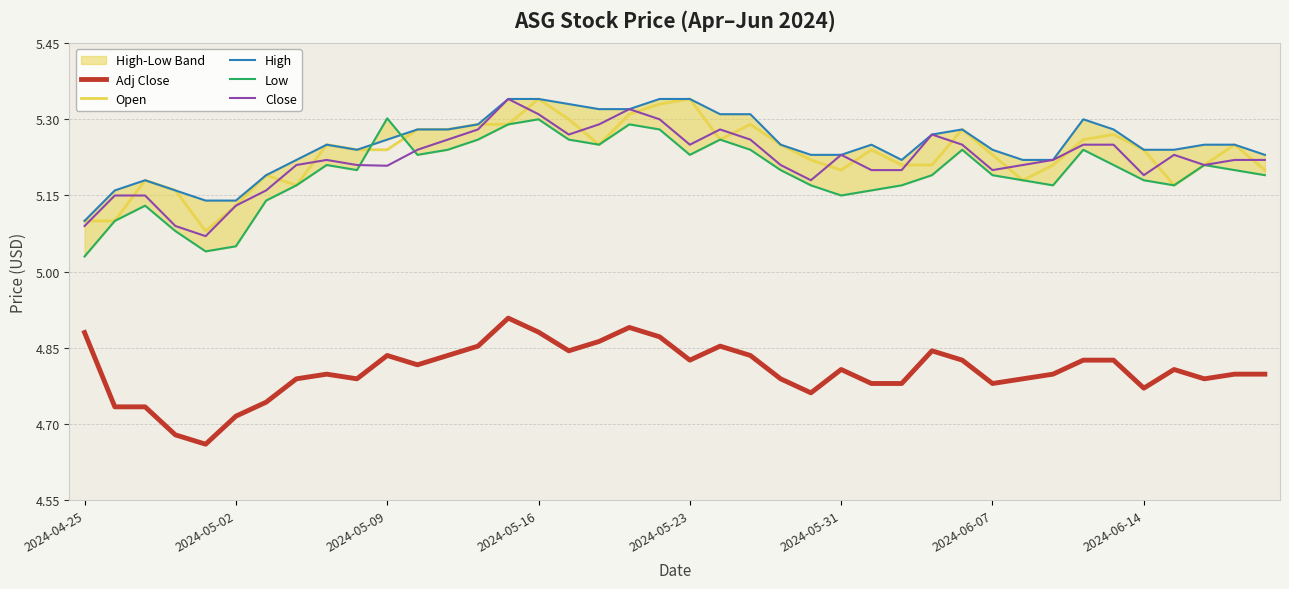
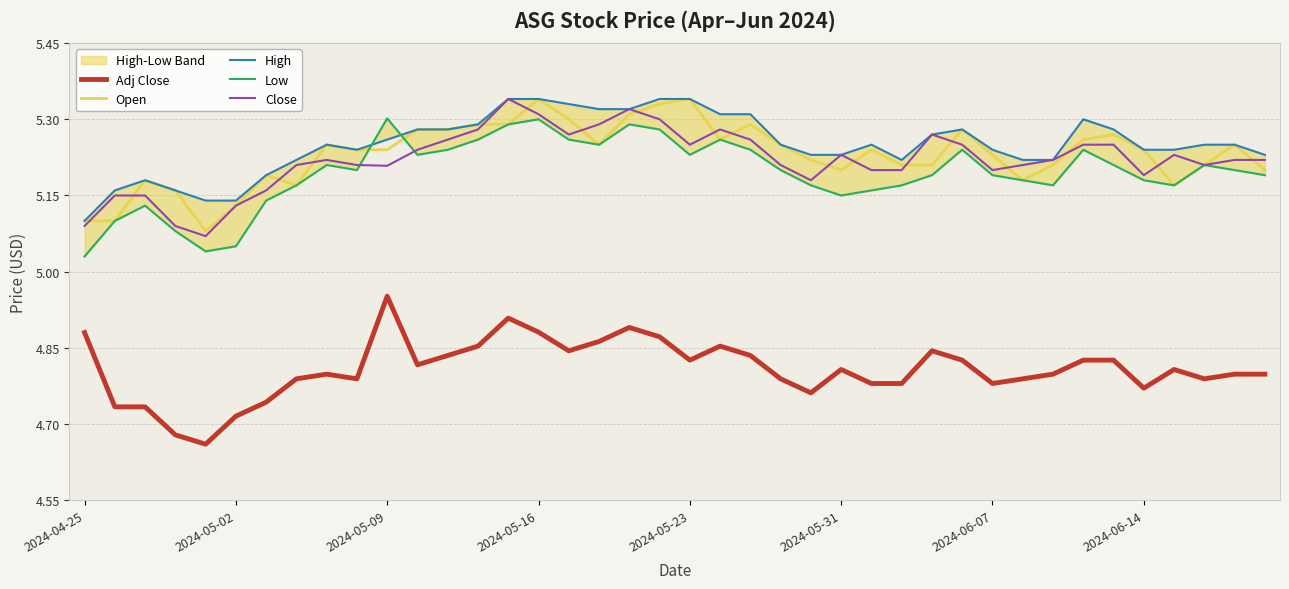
Adj Close, 2024-05-09: 4.84 -> 4.95
